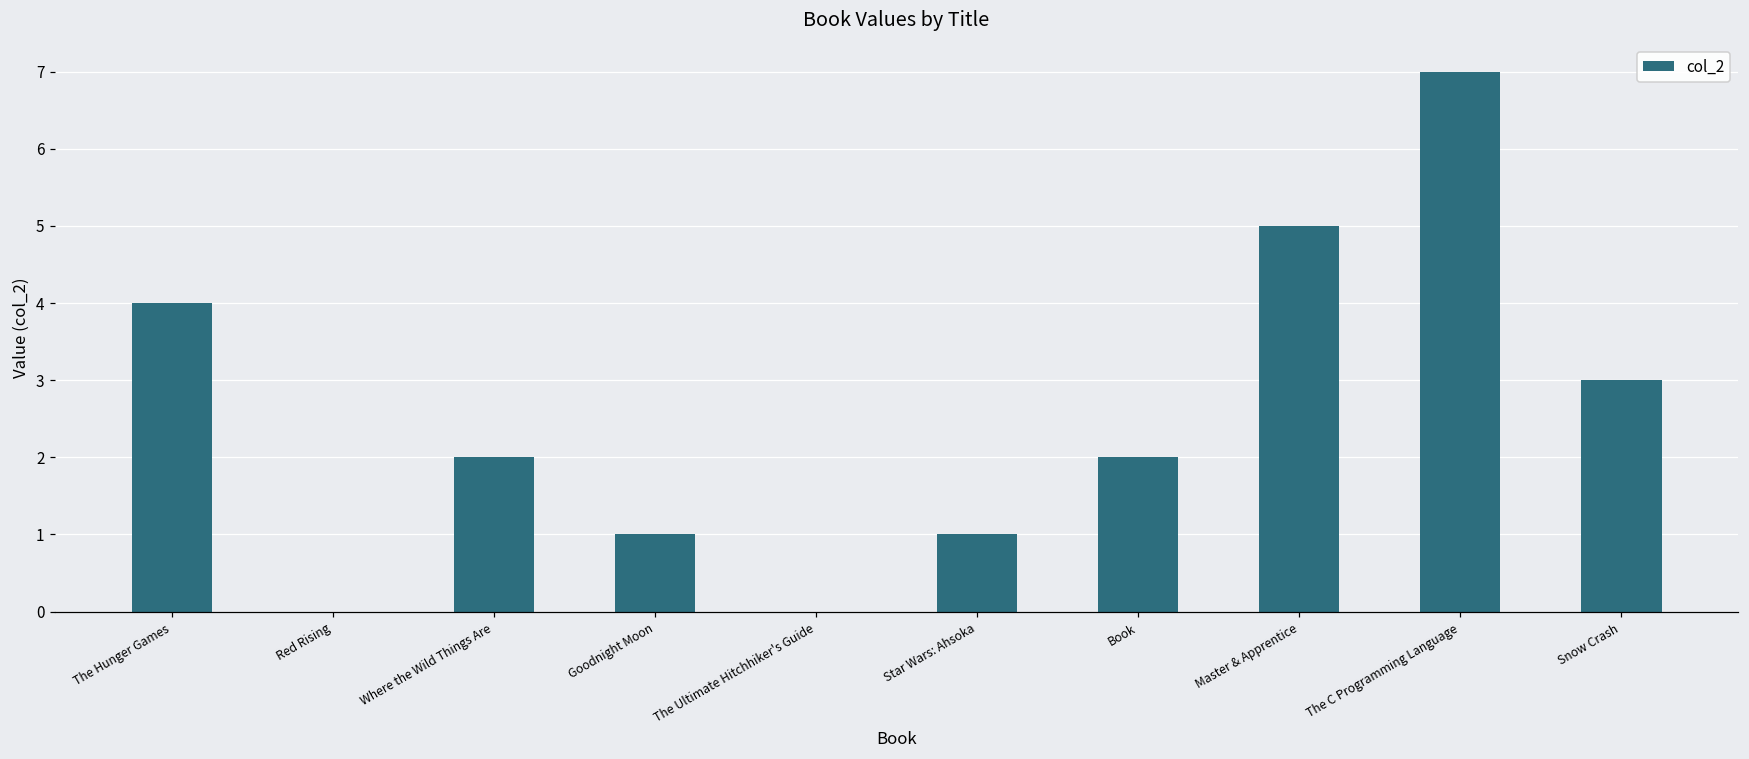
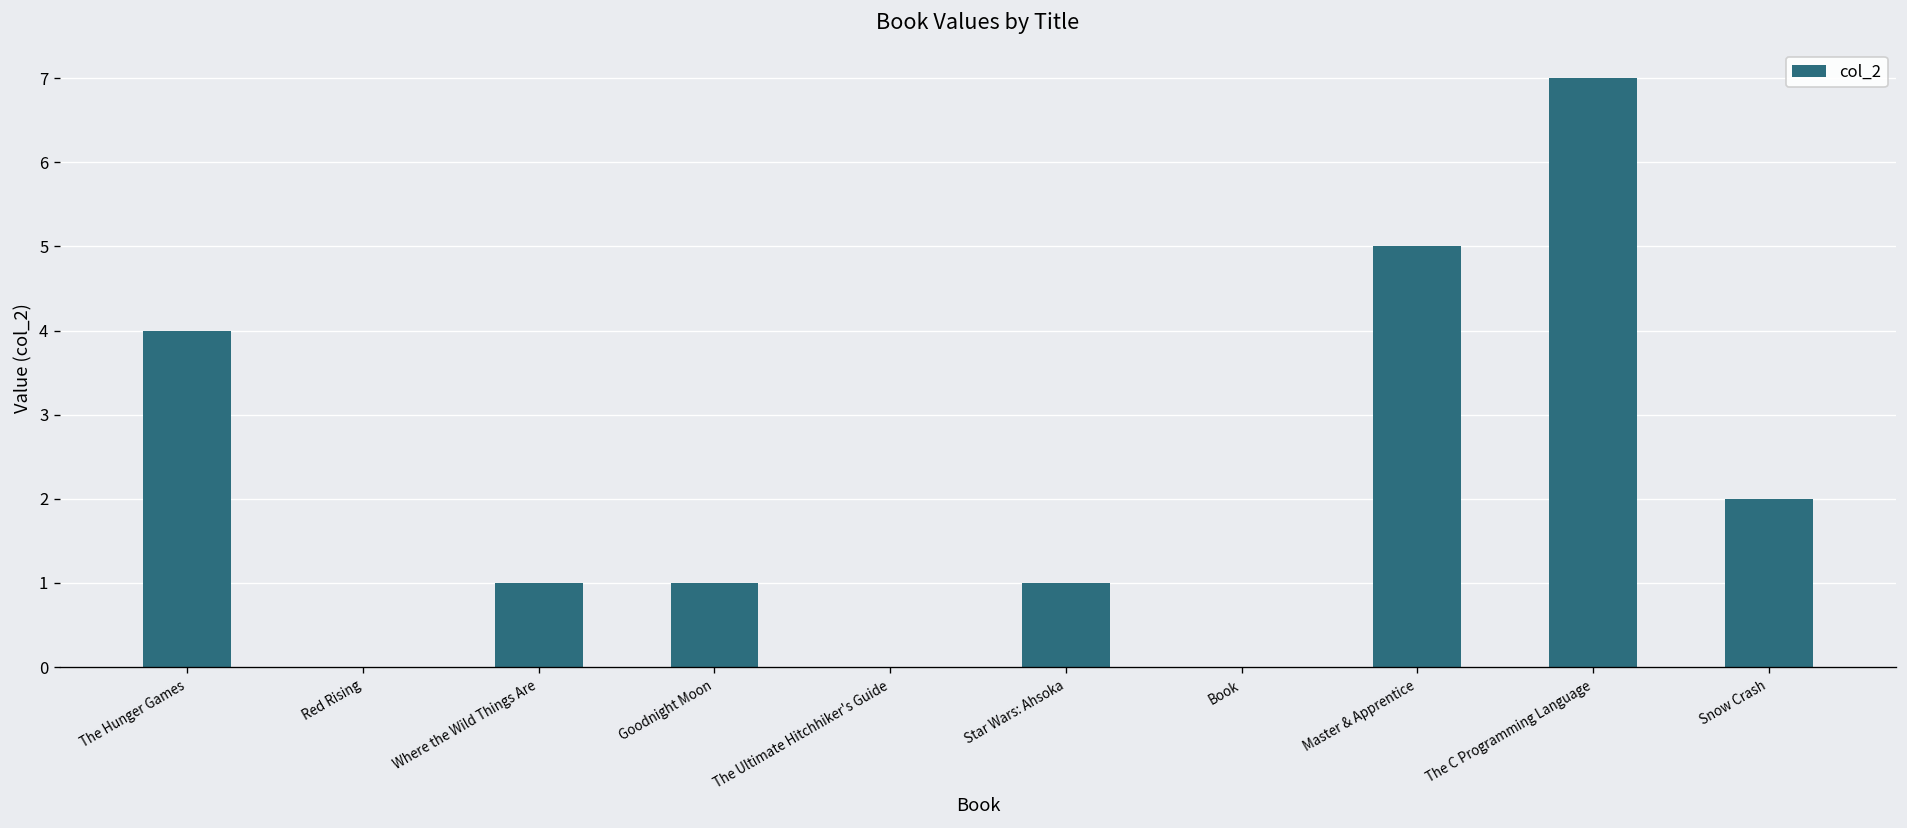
Where the Wild Things Are: 2 -> 1
Book: 2 -> 0
Snow Crash: 3 -> 2
